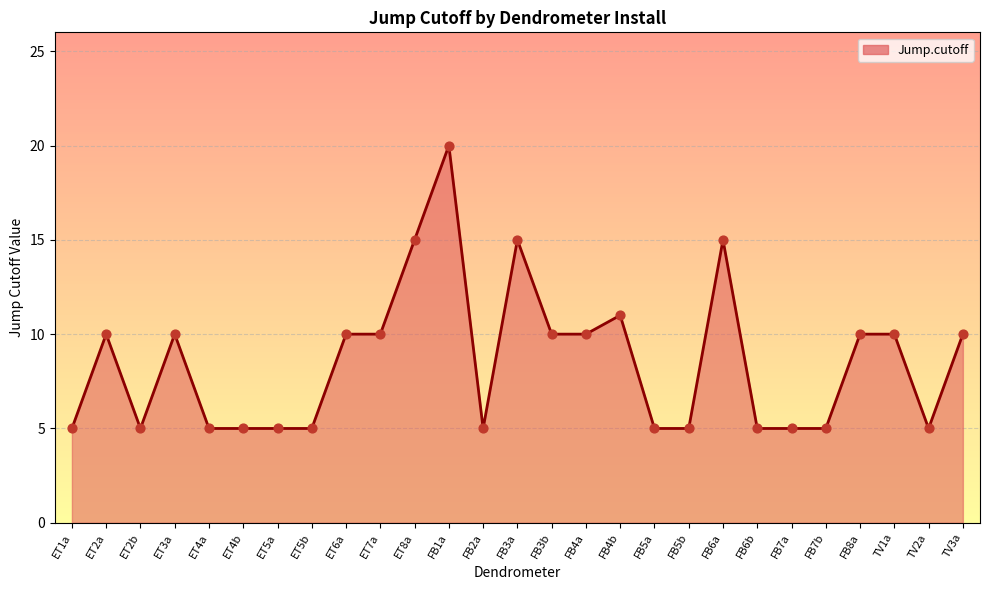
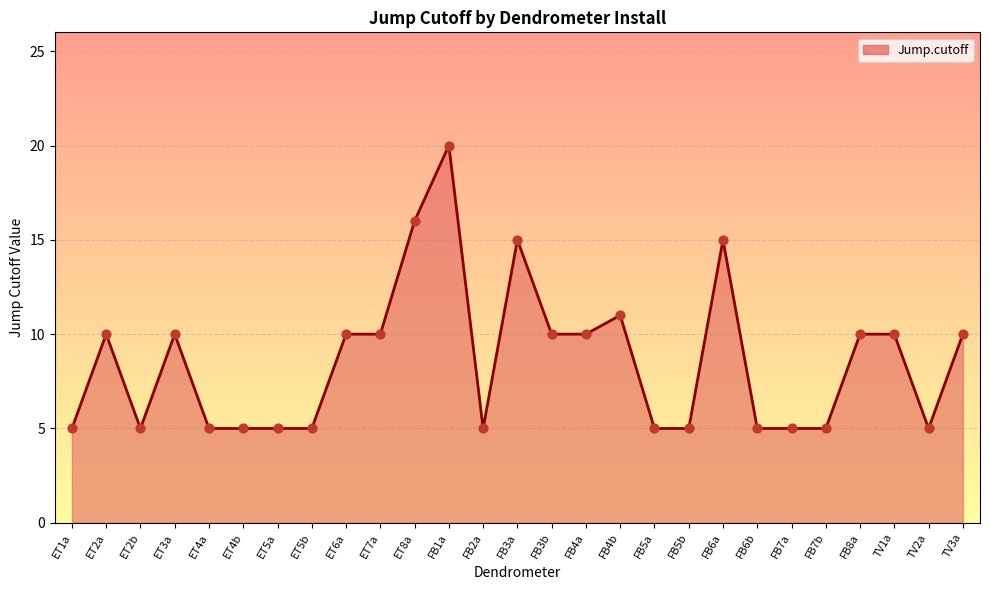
ET8a: 15 -> 16
